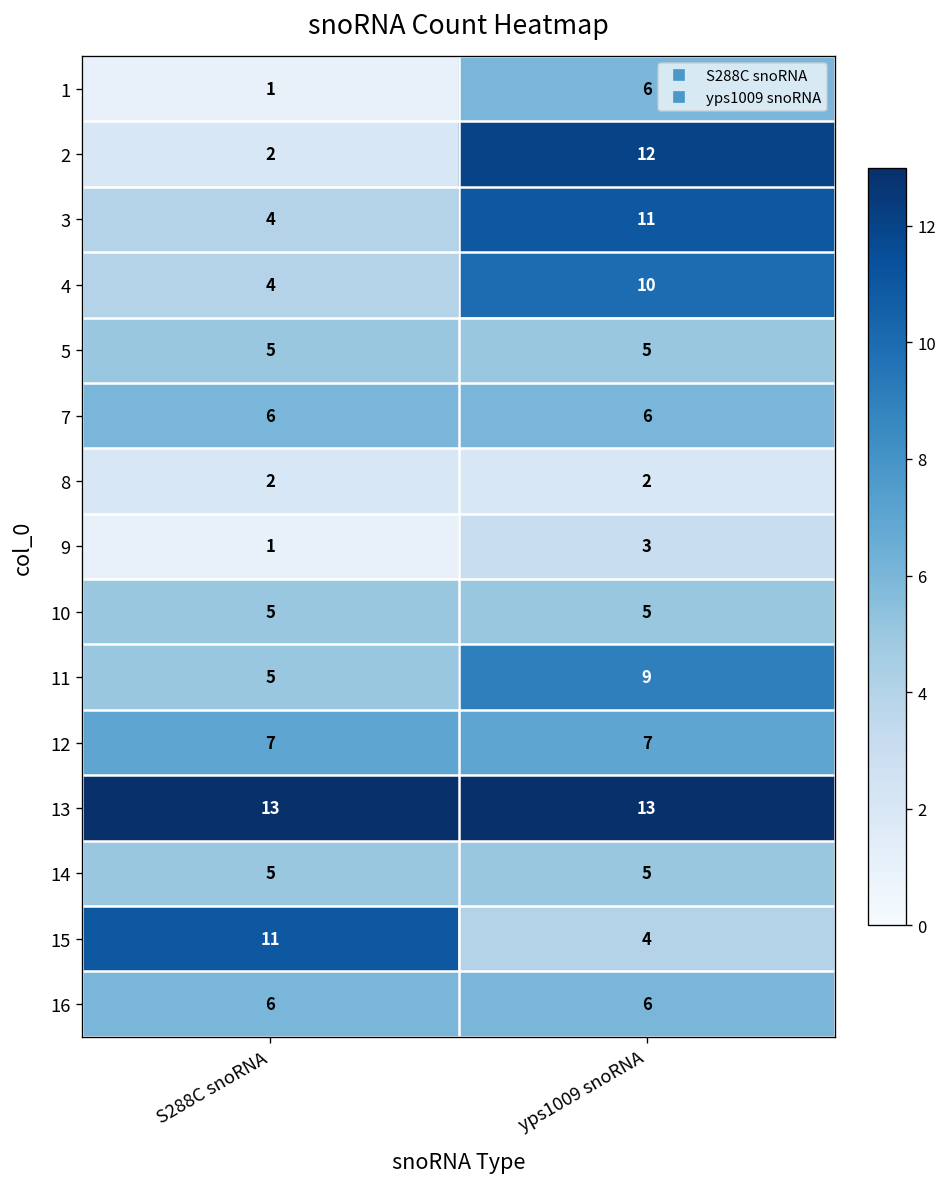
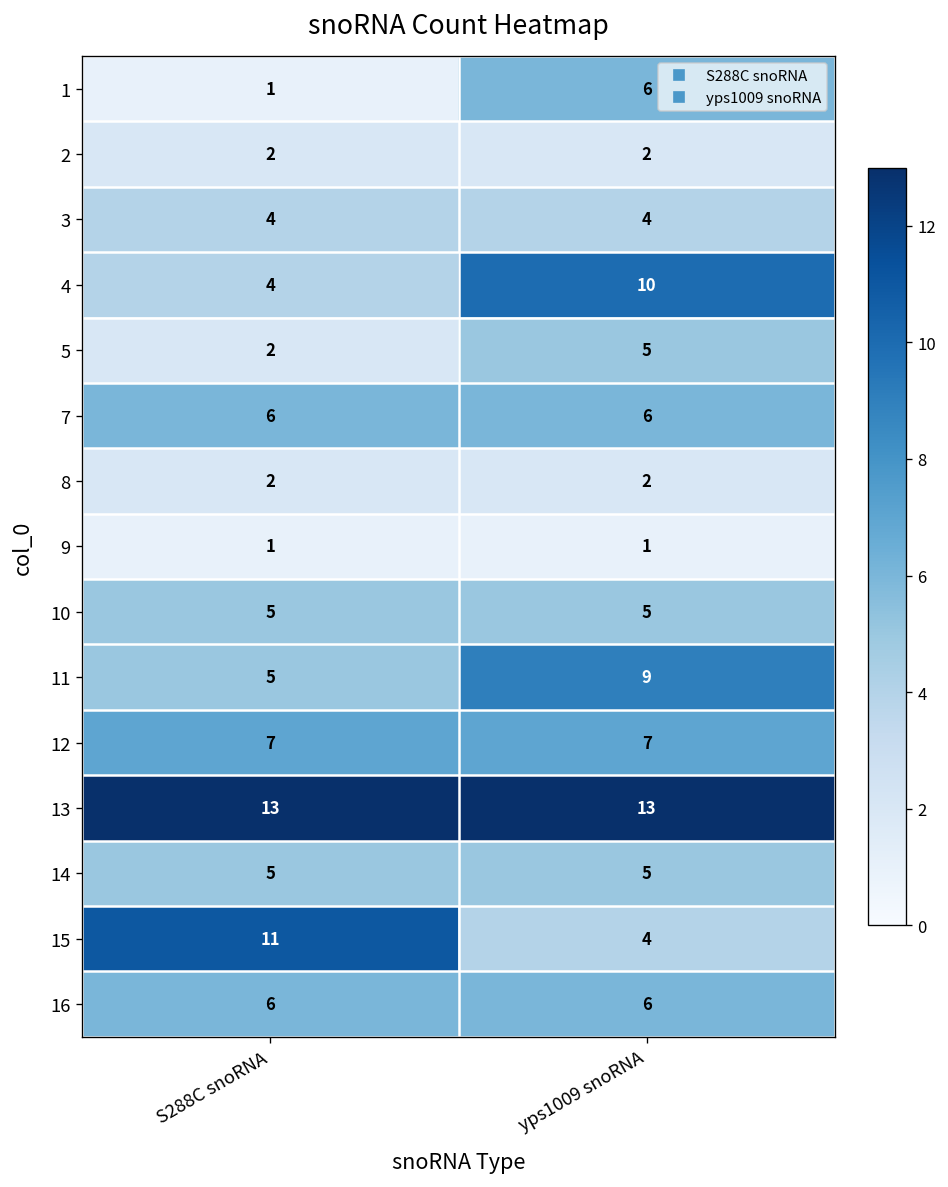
2, yps1009 snoRNA: 12 -> 2
3, yps1009 snoRNA: 11 -> 4
5, S288C snoRNA: 5 -> 2
9, yps1009 snoRNA: 3 -> 1
